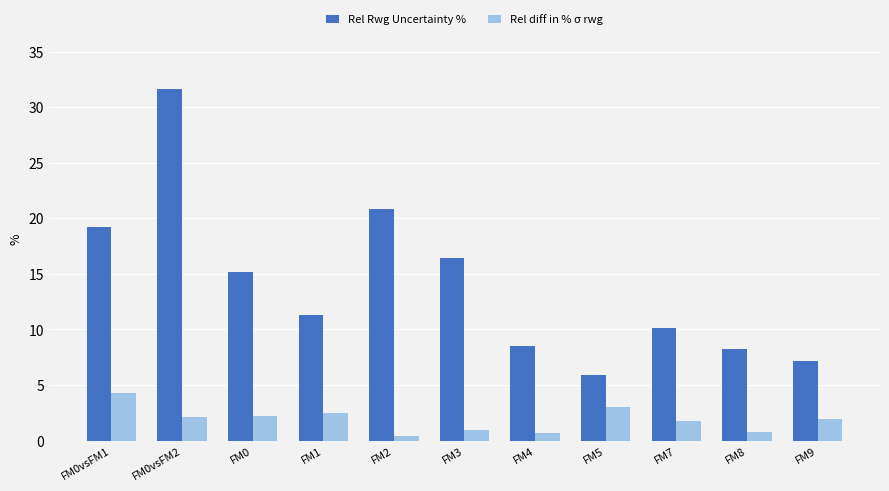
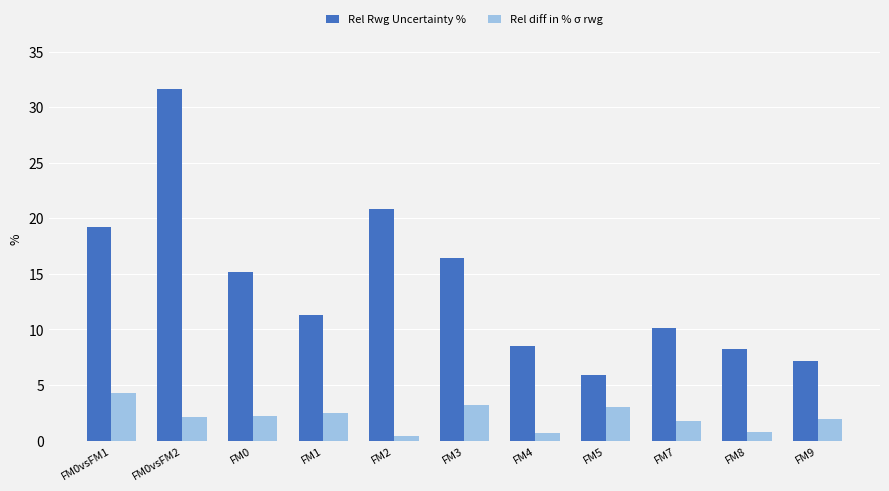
Rel diff in % σ rwg, FM3: 0.9 -> 3.2
